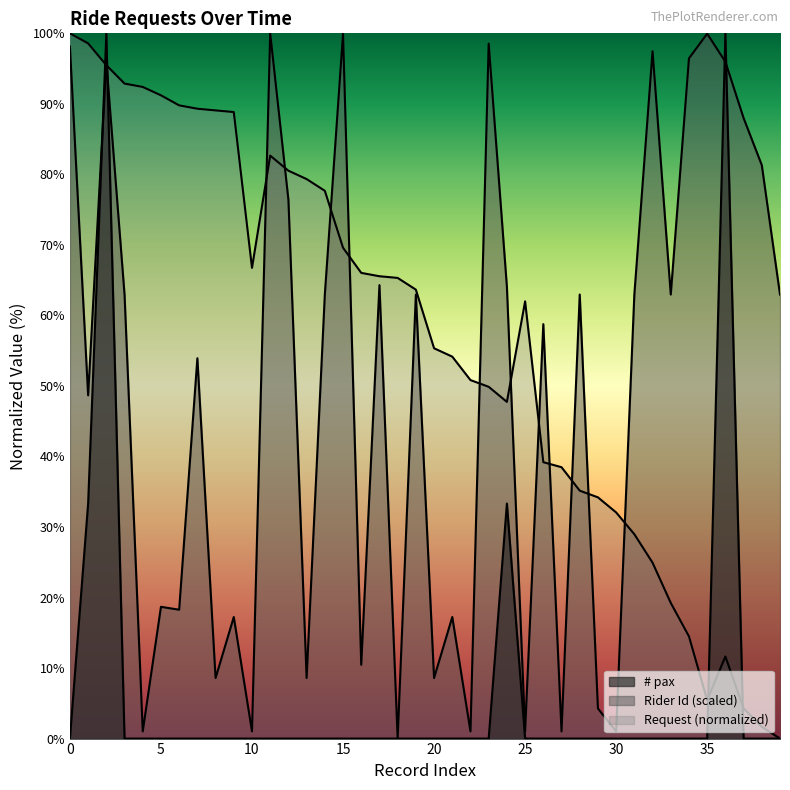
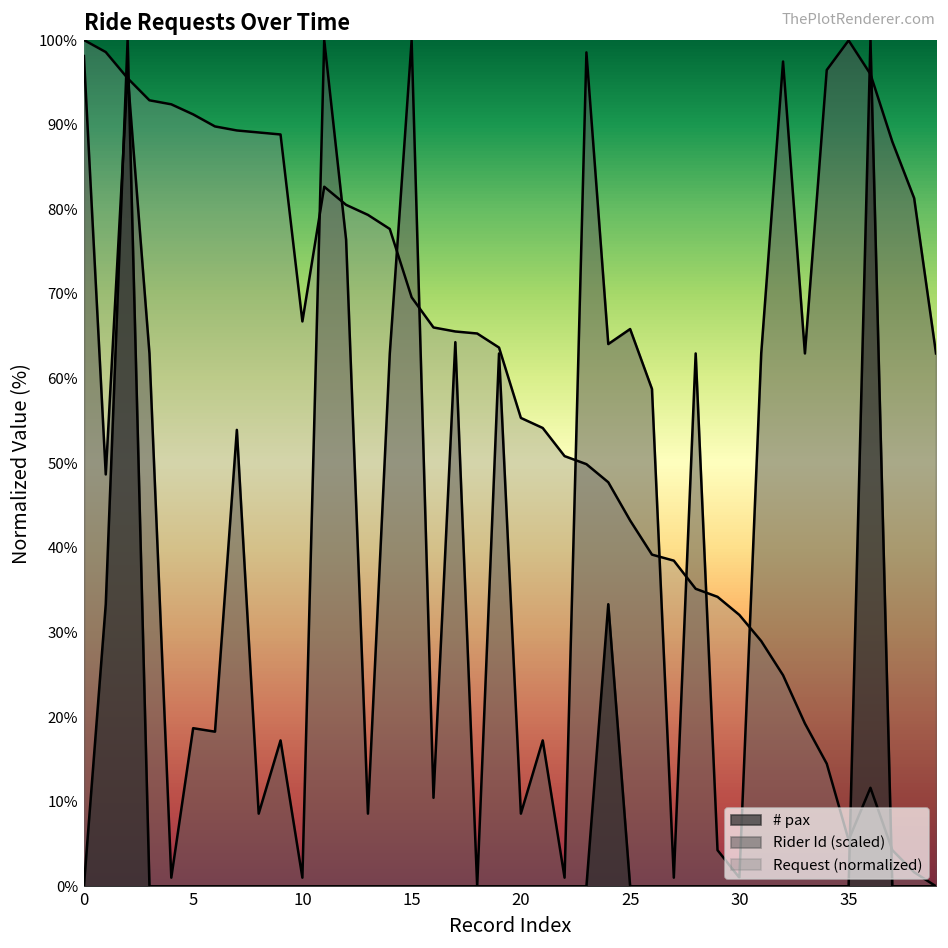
Rider Id (scaled), 25: 1% -> 66%
Request (normalized), 25: 62% -> 43%
